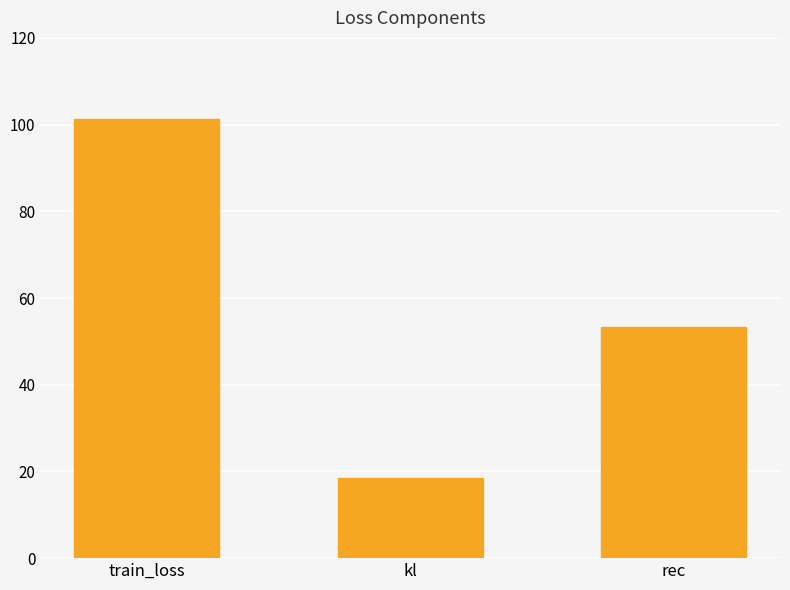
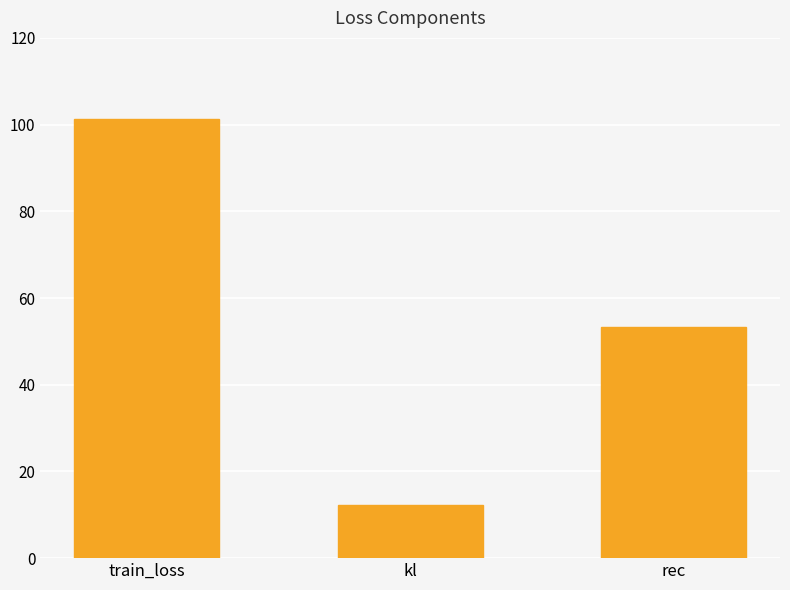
kl: 18 -> 12
